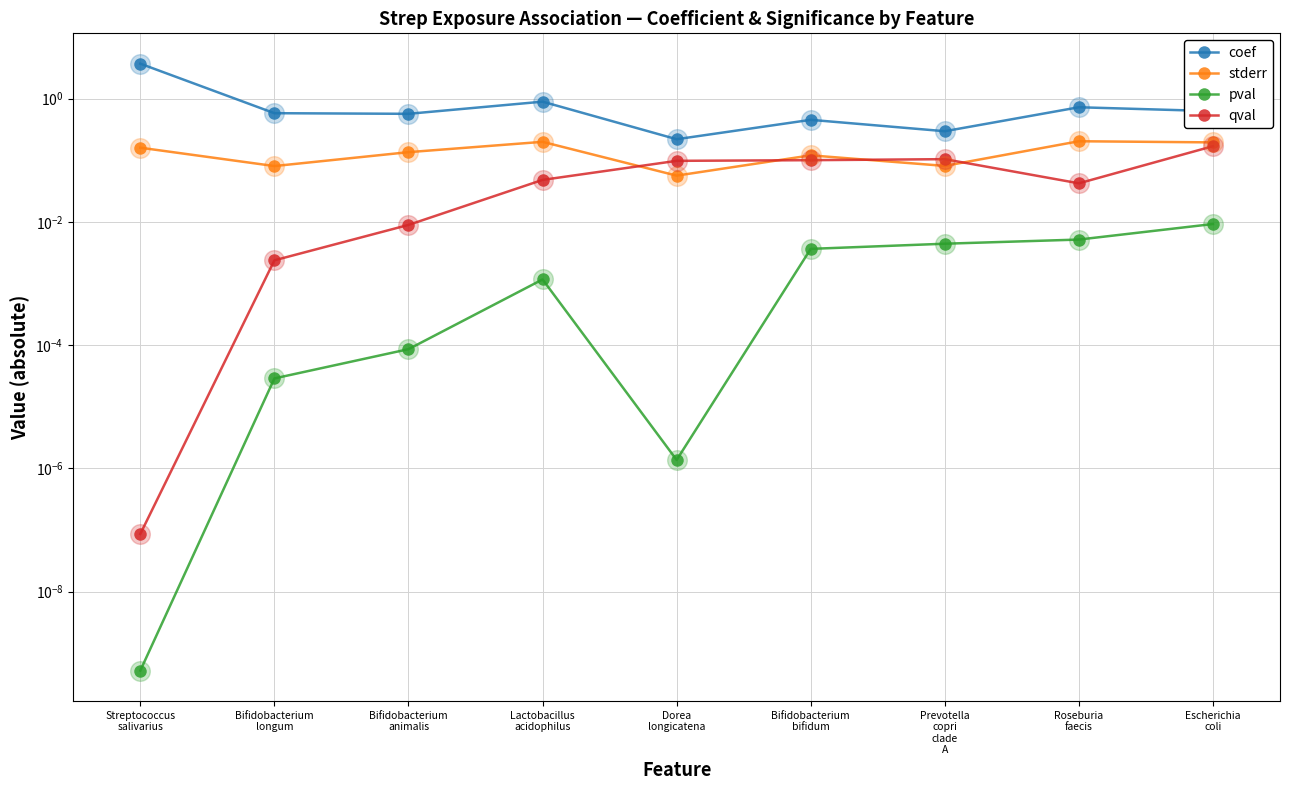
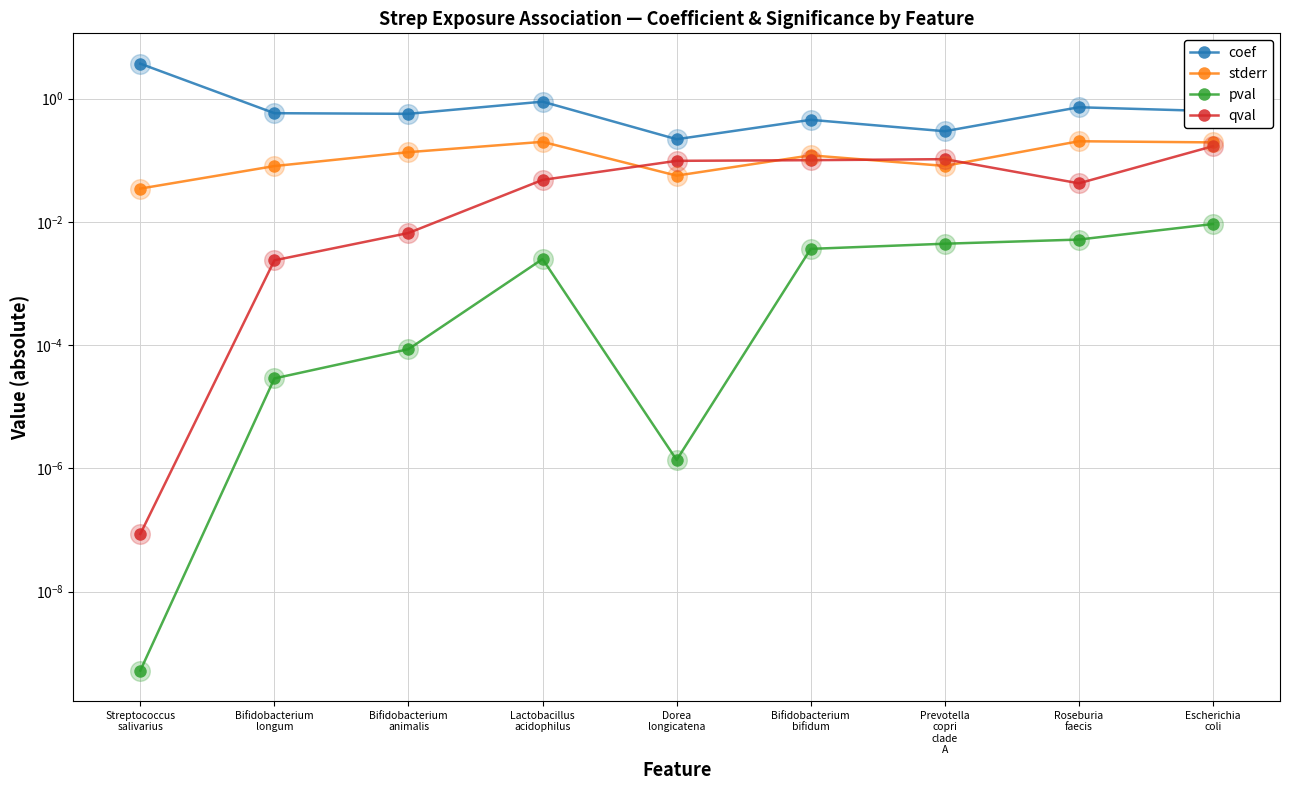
stderr, Streptococcus salivarius: 0.16 -> 0.03
qval, Bifidobacterium animalis: 0.009 -> 0.007
pval, Lactobacillus acidophilus: 0.0012 -> 0.0025
